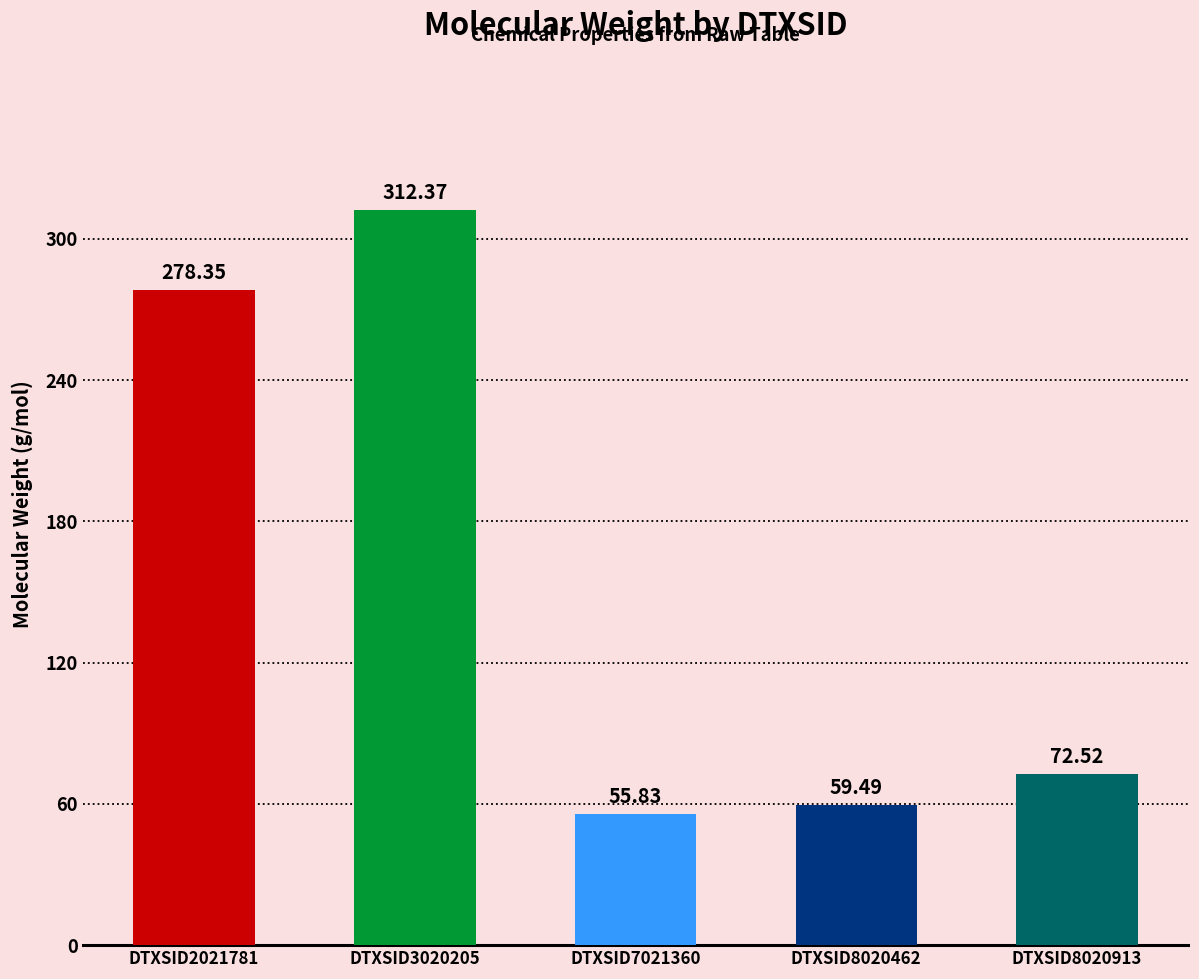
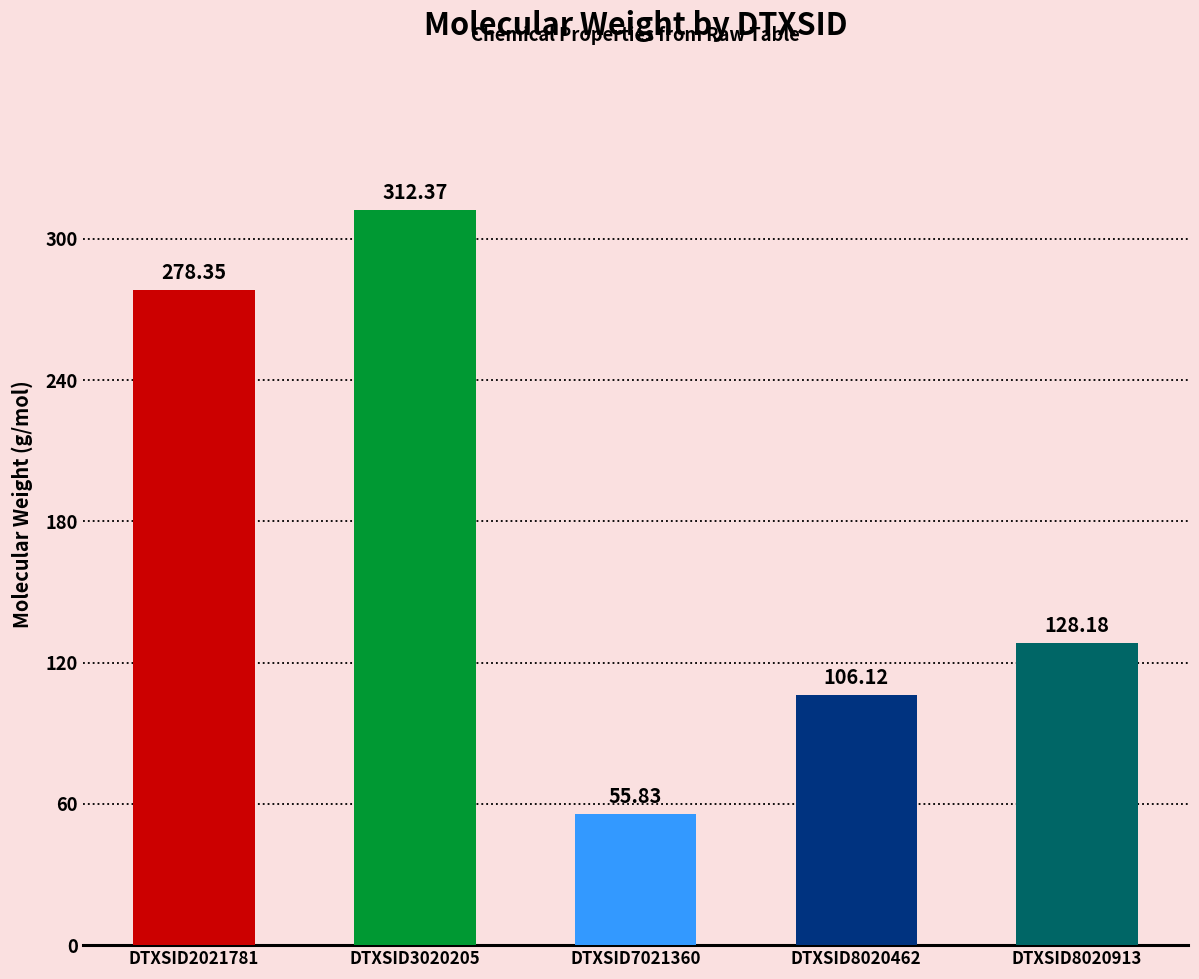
DTXSID8020462: 59.49 -> 106.12
DTXSID8020913: 72.52 -> 128.18
